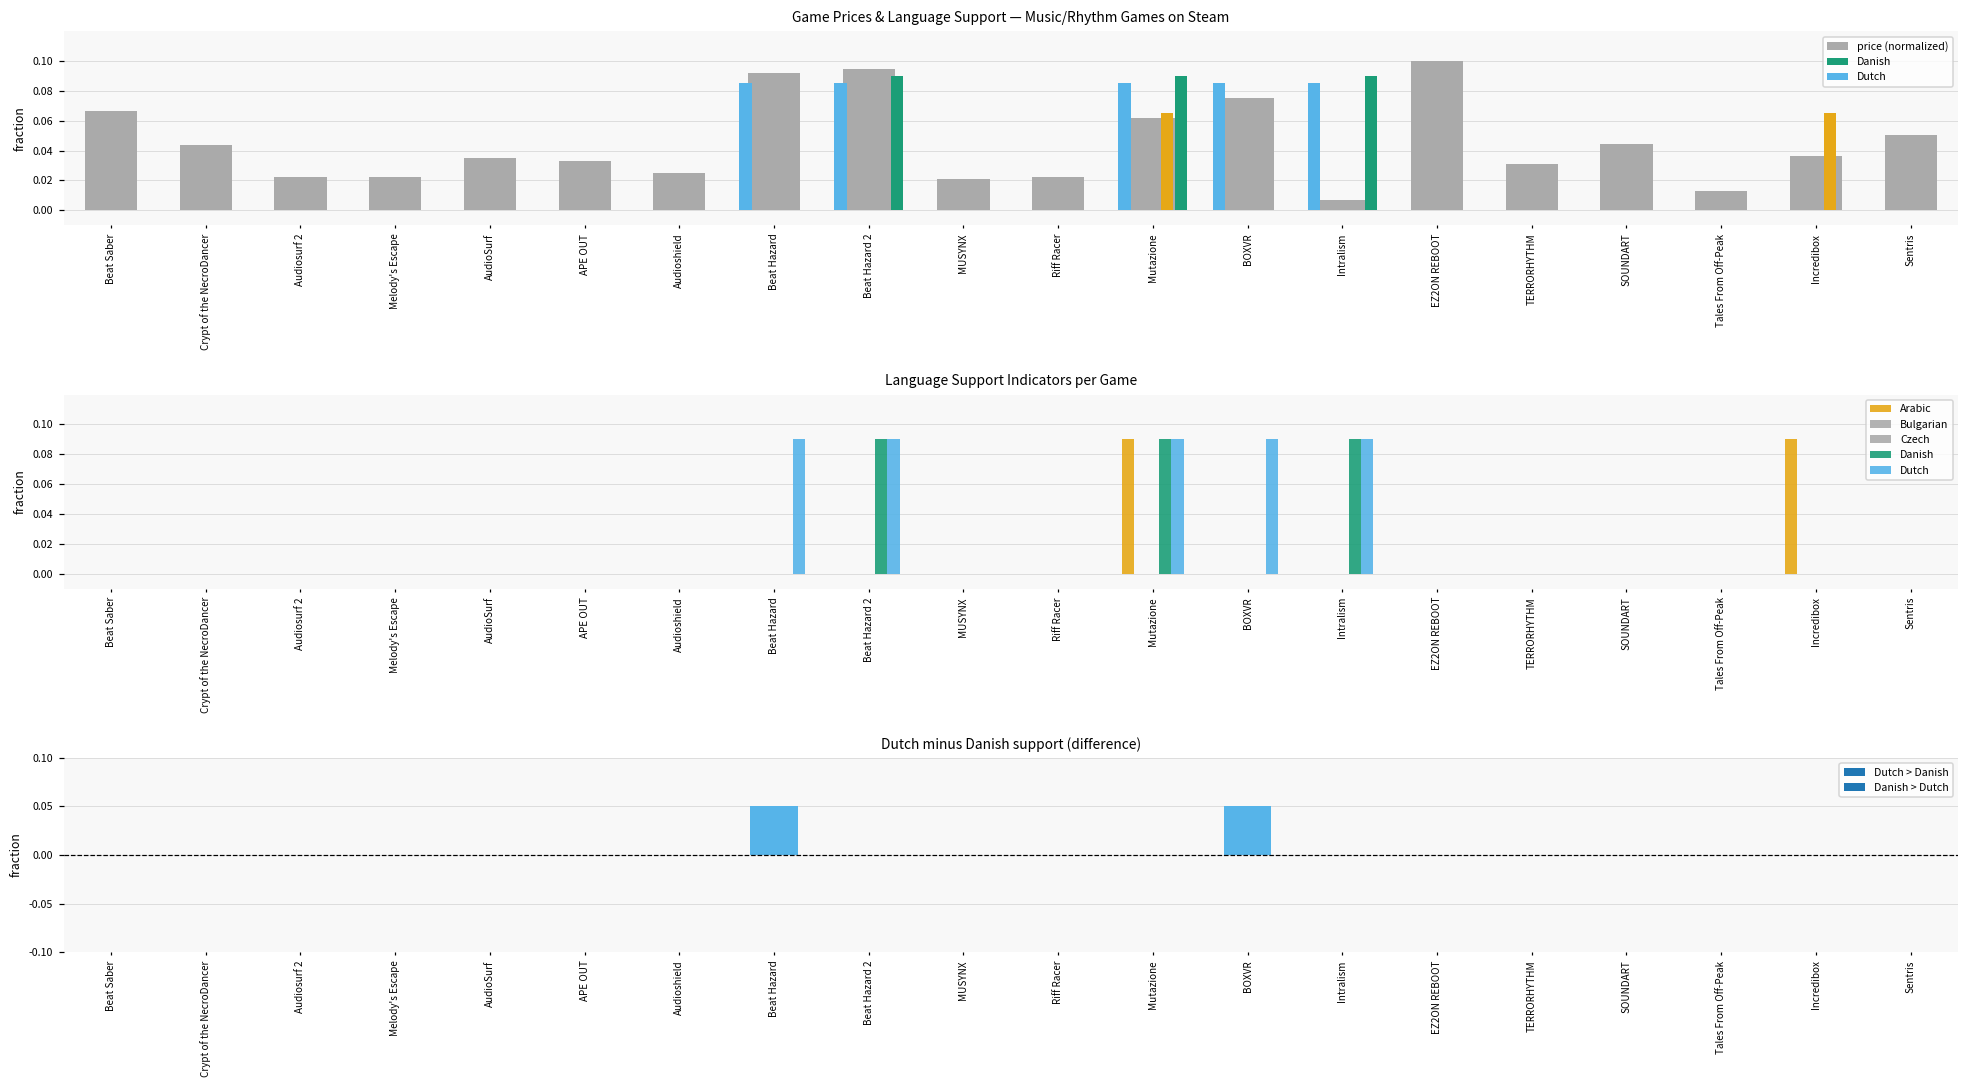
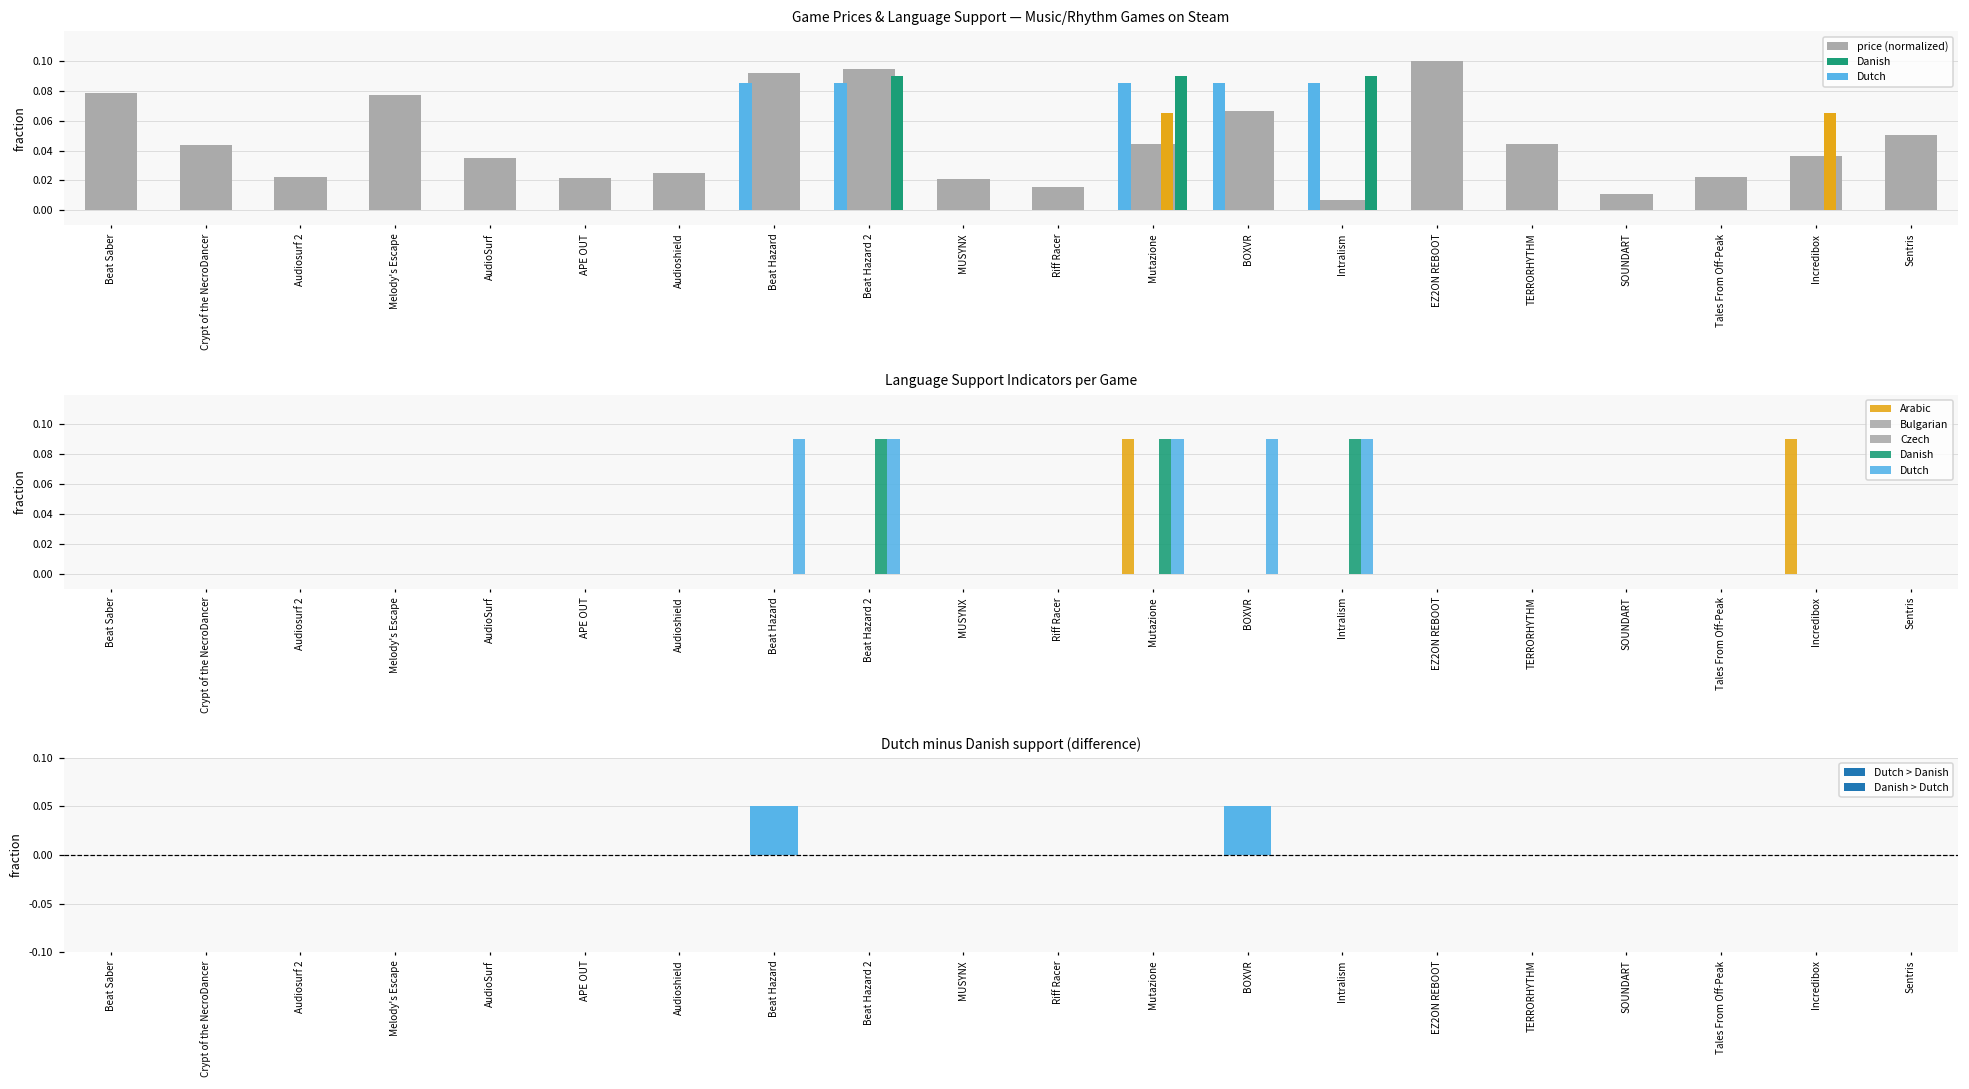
Game Prices & Language Support — Music/Rhythm Games on Steam, price (normalized), Beat Saber: 0.067 -> 0.079
Game Prices & Language Support — Music/Rhythm Games on Steam, price (normalized), Melody's Escape: 0.022 -> 0.077
Game Prices & Language Support — Music/Rhythm Games on Steam, price (normalized), APE OUT: 0.033 -> 0.022
Game Prices & Language Support — Music/Rhythm Games on Steam, price (normalized), Riff Racer: 0.022 -> 0.015
Game Prices & Language Support — Music/Rhythm Games on Steam, price (normalized), Mutazione: 0.062 -> 0.044
Game Prices & Language Support — Music/Rhythm Games on Steam, price (normalized), BOXVR: 0.075 -> 0.067
Game Prices & Language Support — Music/Rhythm Games on Steam, price (normalized), TERRORHYTHM: 0.031 -> 0.044
Game Prices & Language Support — Music/Rhythm Games on Steam, price (normalized), SOUNDART: 0.044 -> 0.011
Game Prices & Language Support — Music/Rhythm Games on Steam, price (normalized), Tales From Off-Peak: 0.013 -> 0.022
